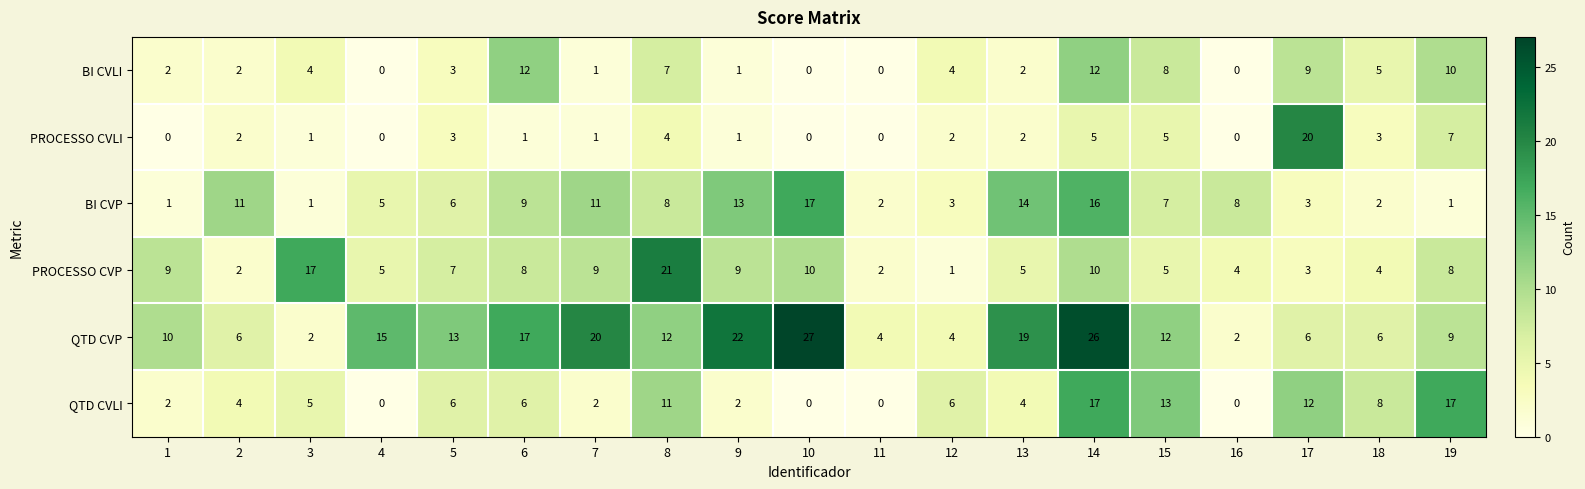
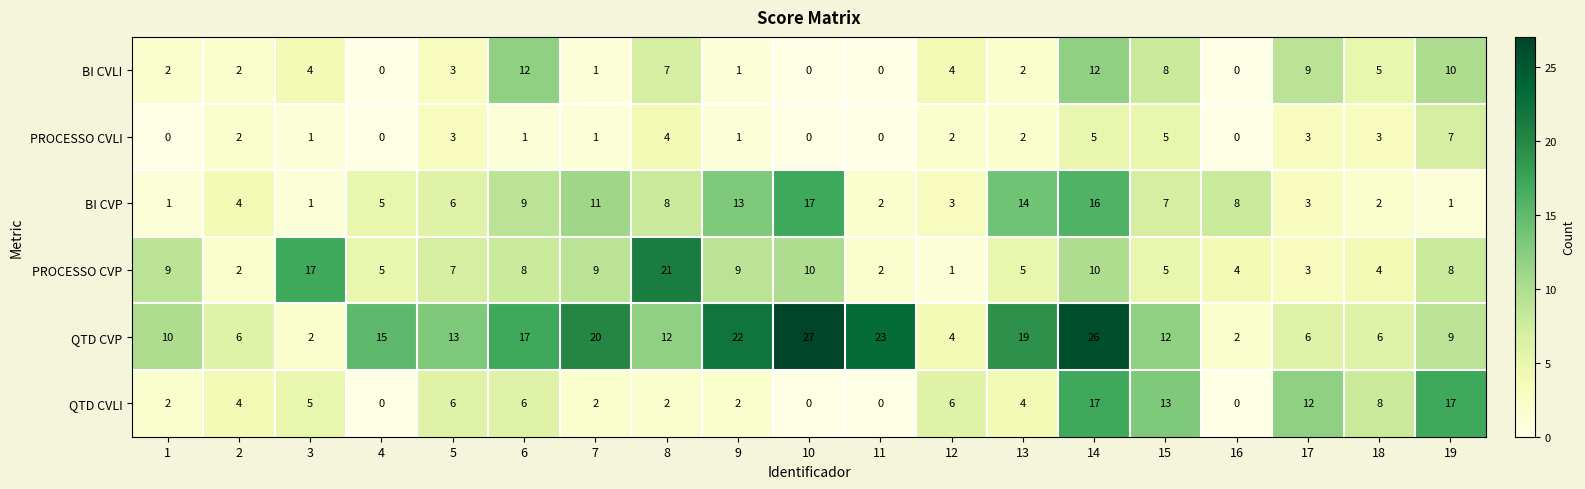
PROCESSO CVLI, 17: 20 -> 3
BI CVP, 2: 11 -> 4
QTD CVP, 11: 4 -> 23
QTD CVLI, 8: 11 -> 2
